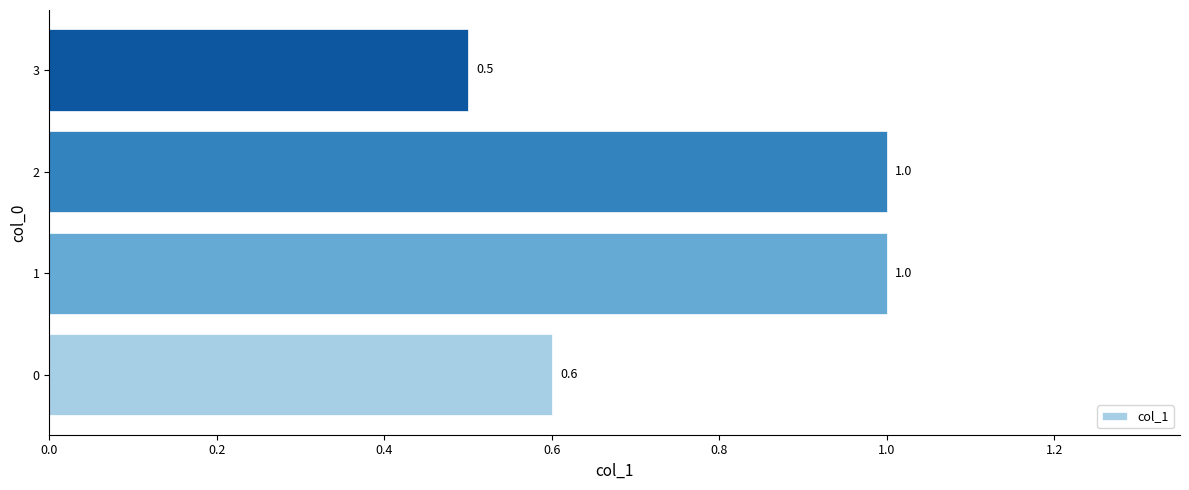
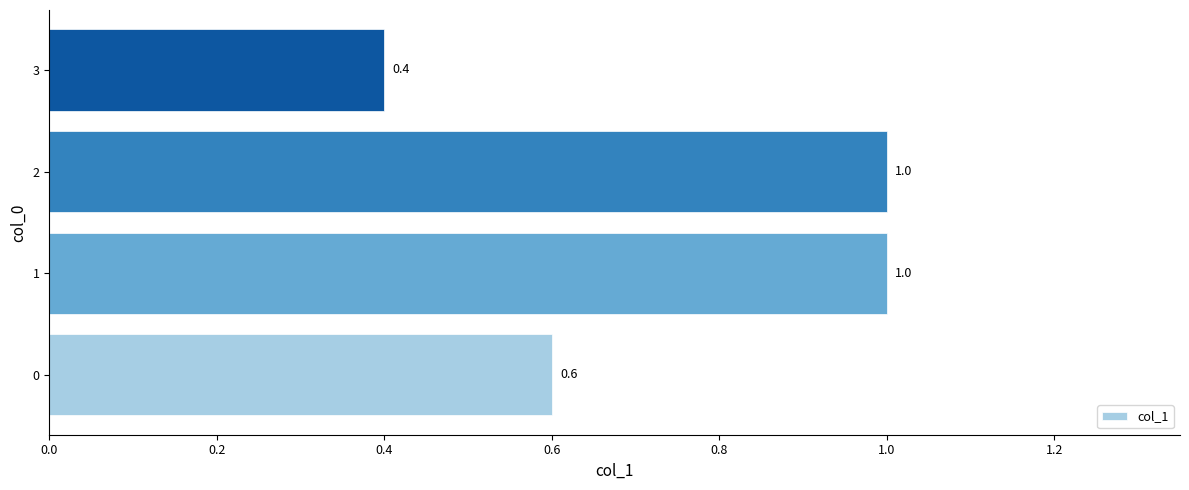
3: 0.5 -> 0.4
